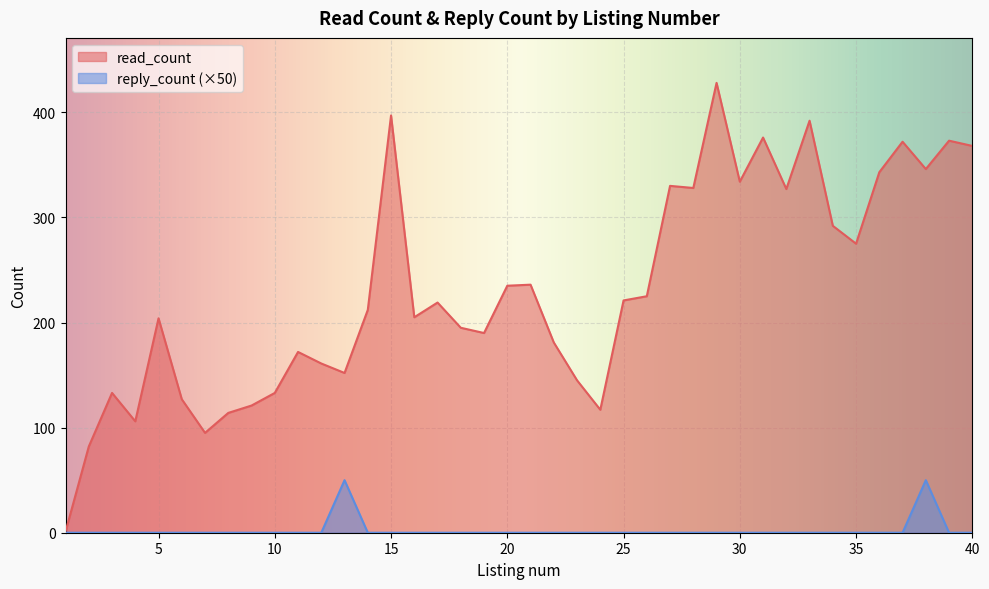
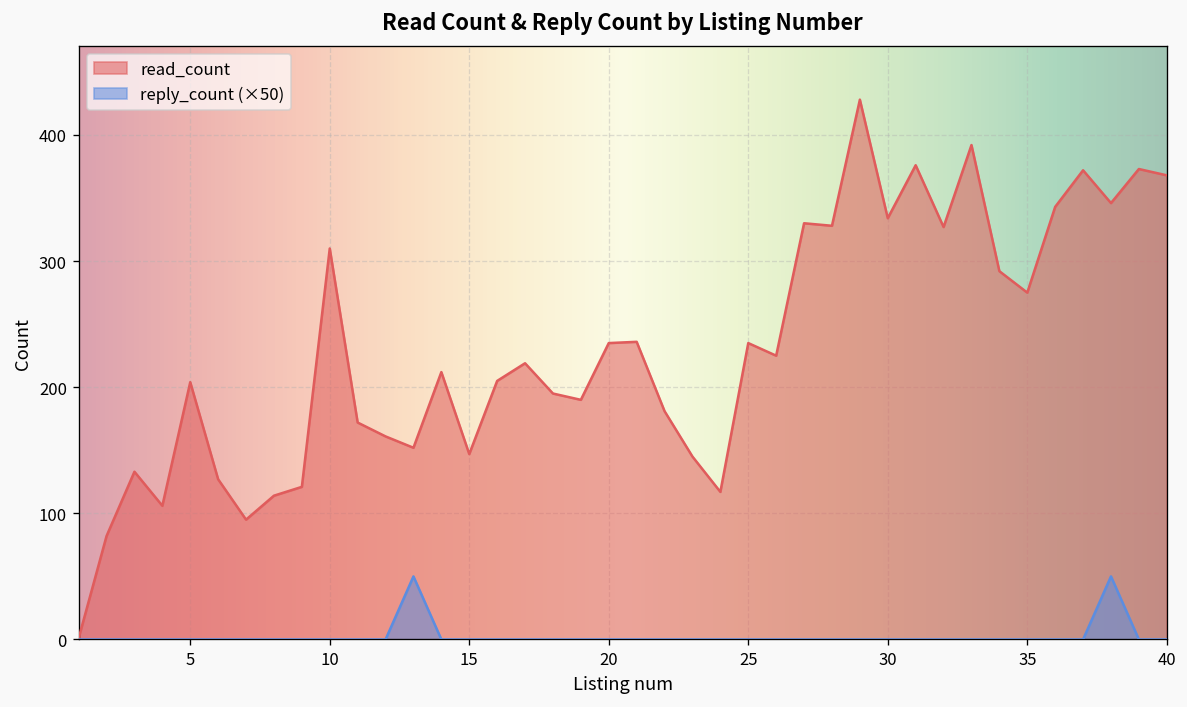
read_count, 10: 133 -> 310
read_count, 15: 397 -> 147
read_count, 25: 221 -> 235
